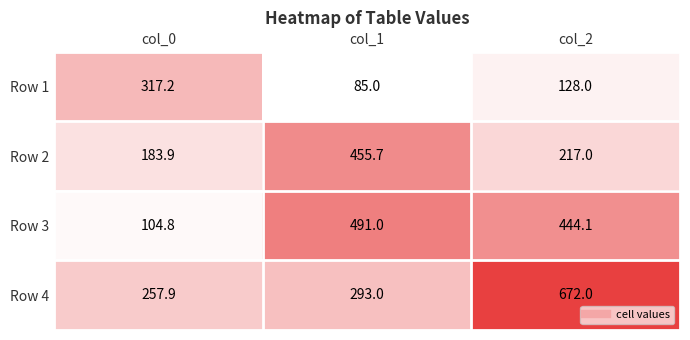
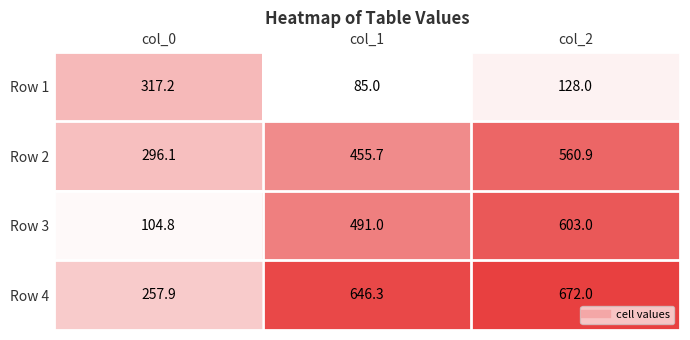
Row 2, col_0: 183.9 -> 296.1
Row 2, col_2: 217.0 -> 560.9
Row 3, col_2: 444.1 -> 603.0
Row 4, col_1: 293.0 -> 646.3
